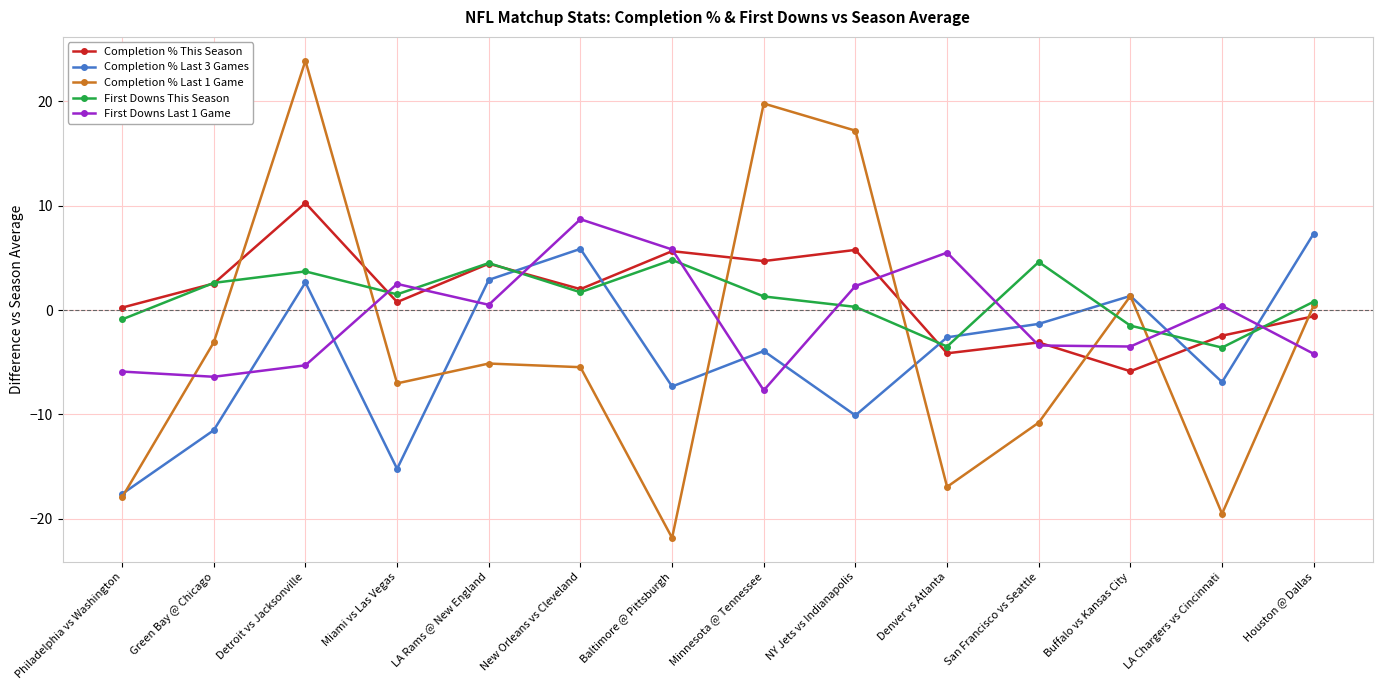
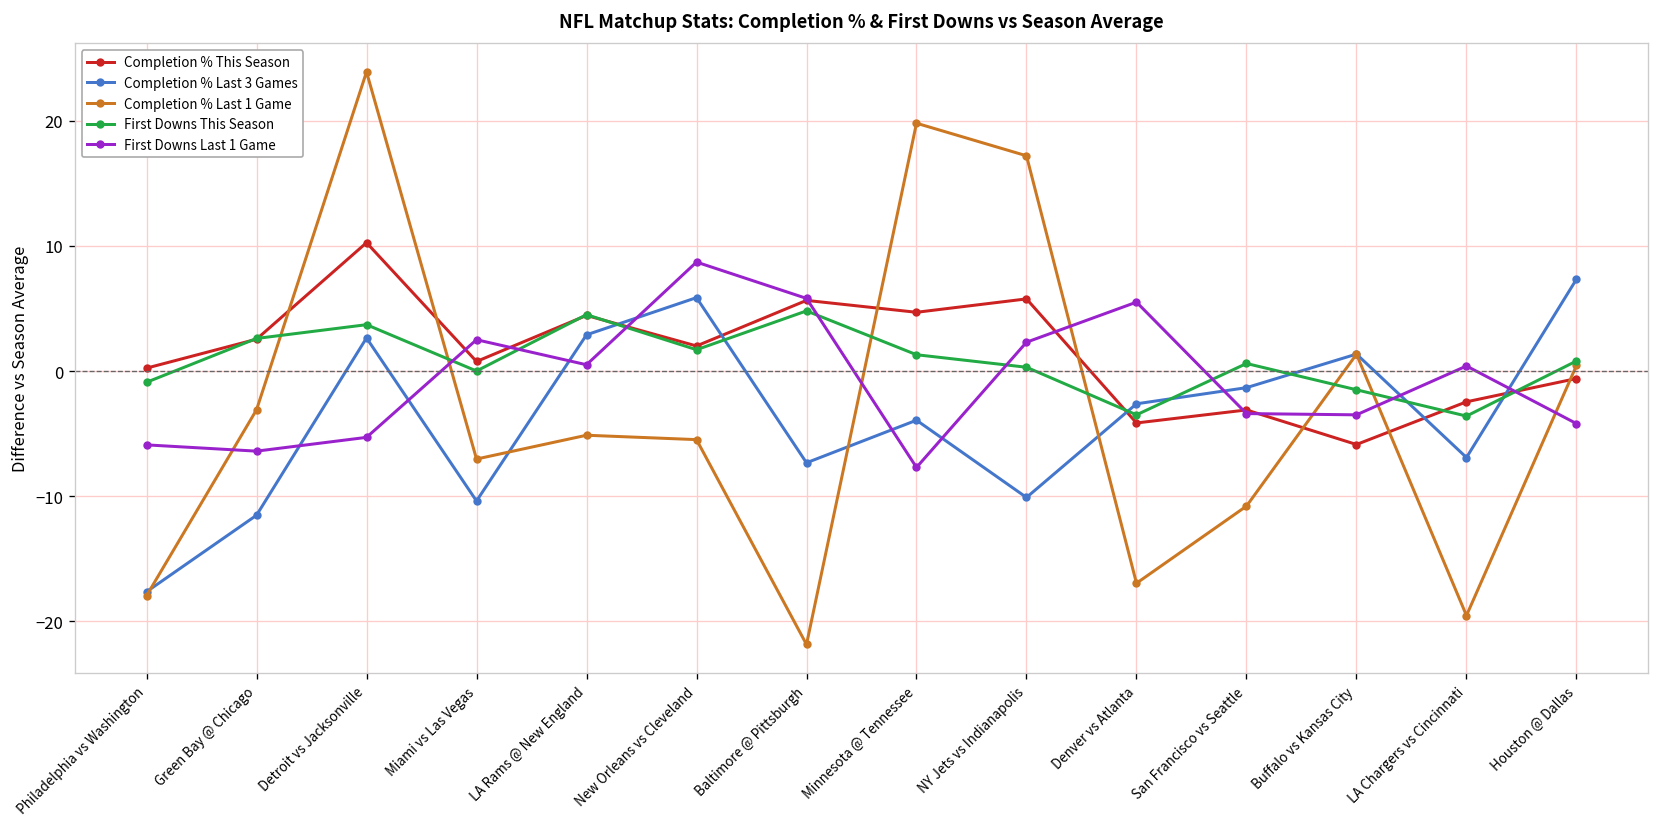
Completion % Last 3 Games, Miami vs Las Vegas: -15.2 -> -10.4
First Downs This Season, Miami vs Las Vegas: 1.5 -> 0.0
First Downs This Season, San Francisco vs Seattle: 4.6 -> 0.6
